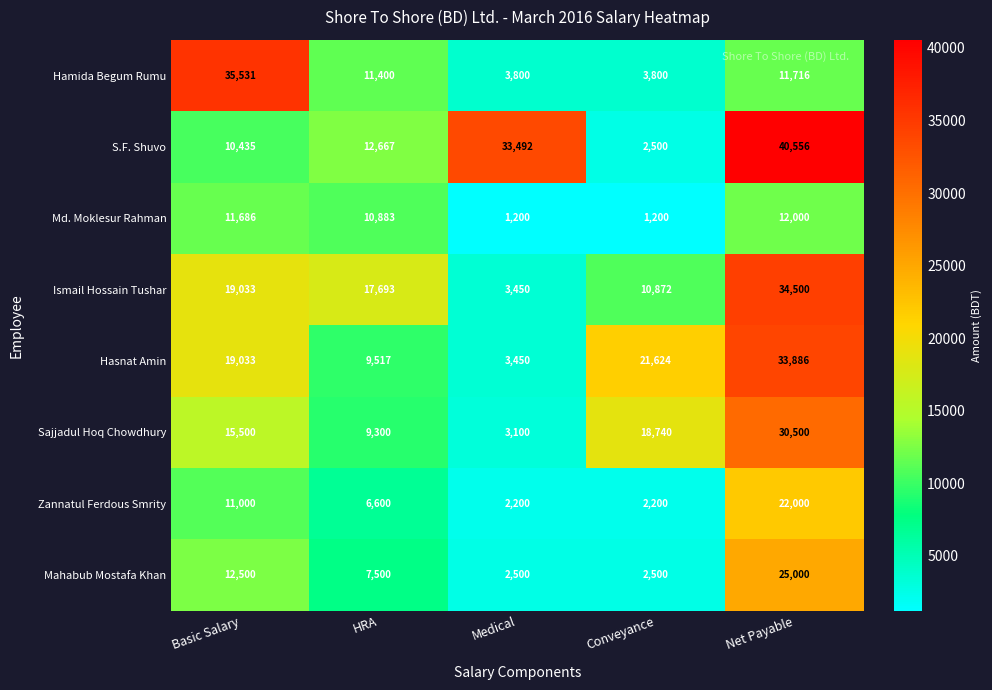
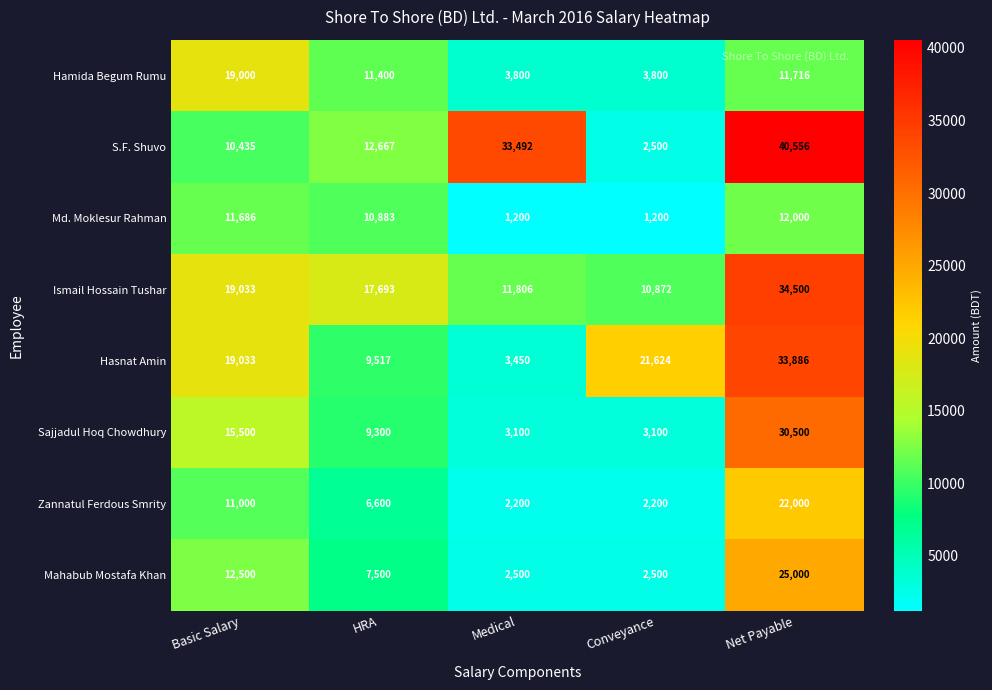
Hamida Begum Rumu, Basic Salary: 35,531 -> 19,000
Ismail Hossain Tushar, Medical: 3,450 -> 11,806
Sajjadul Hoq Chowdhury, Conveyance: 18,740 -> 3,100
